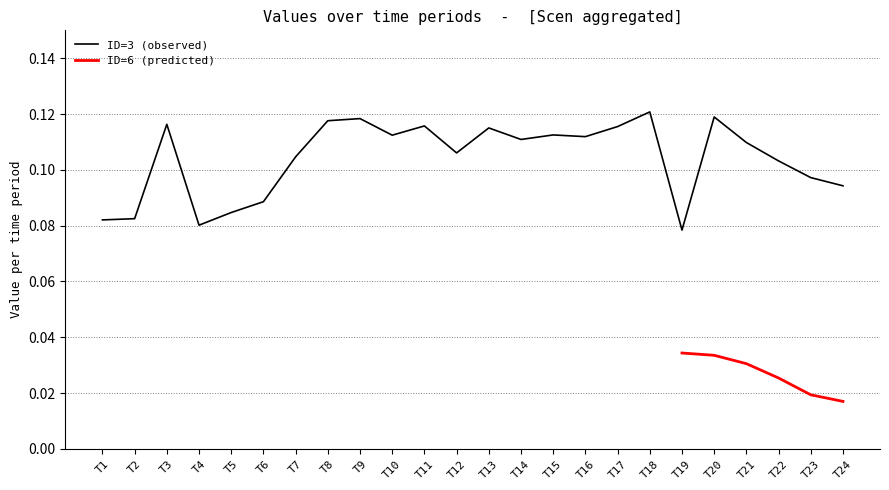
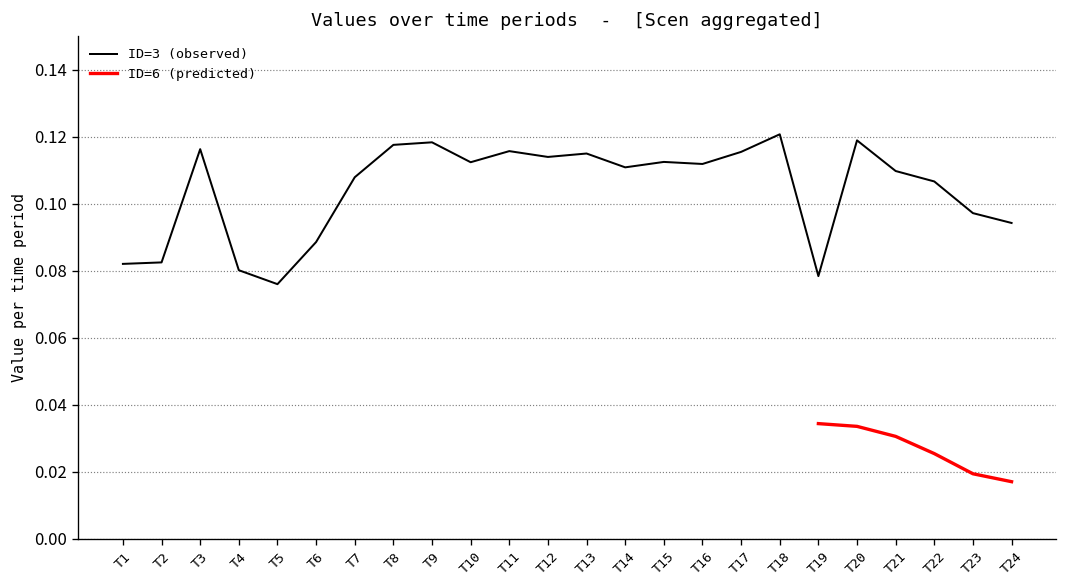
ID=3 (observed), T5: 0.085 -> 0.076
ID=3 (observed), T7: 0.105 -> 0.108
ID=3 (observed), T12: 0.106 -> 0.114
ID=3 (observed), T22: 0.103 -> 0.107
